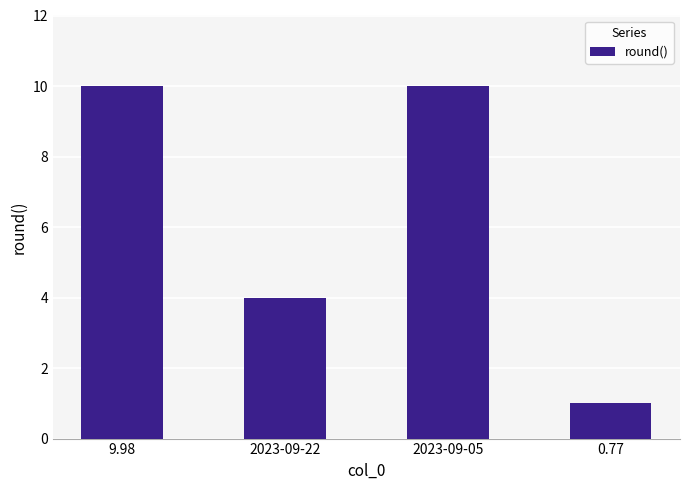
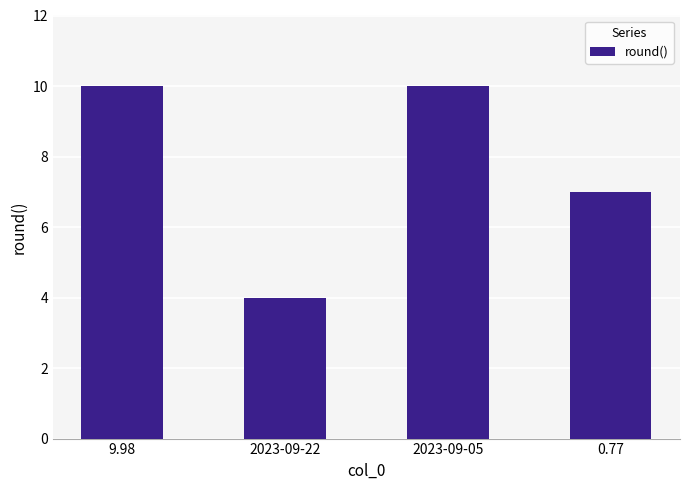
0.77: 1 -> 7
